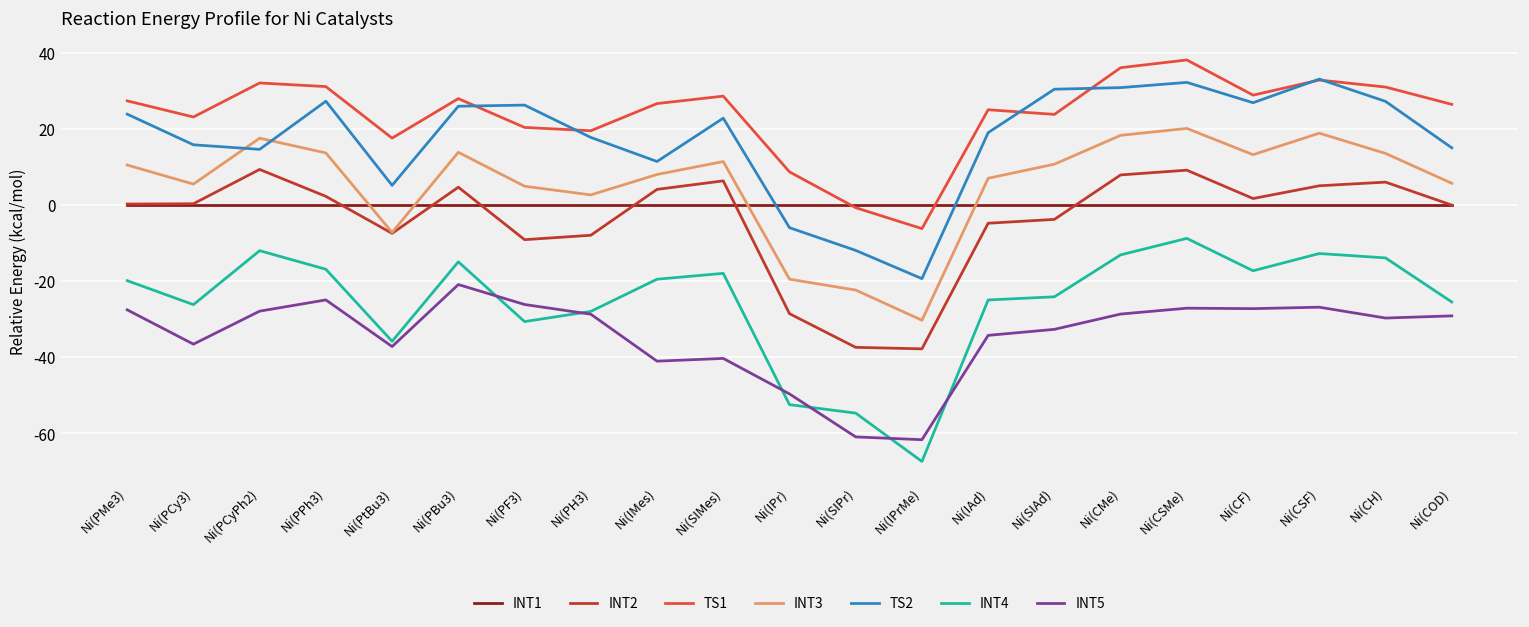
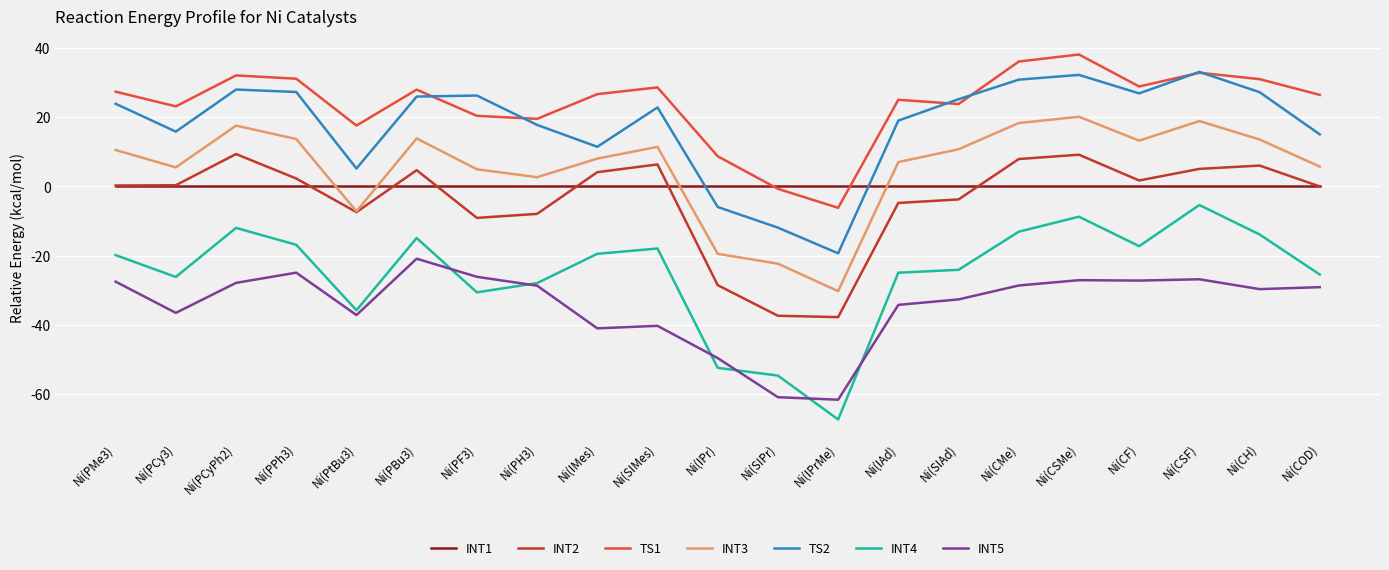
TS2, Ni(PCyPh2): 15 -> 28
TS2, Ni(SIAd): 30 -> 25
INT4, Ni(CSF): -13 -> -5
